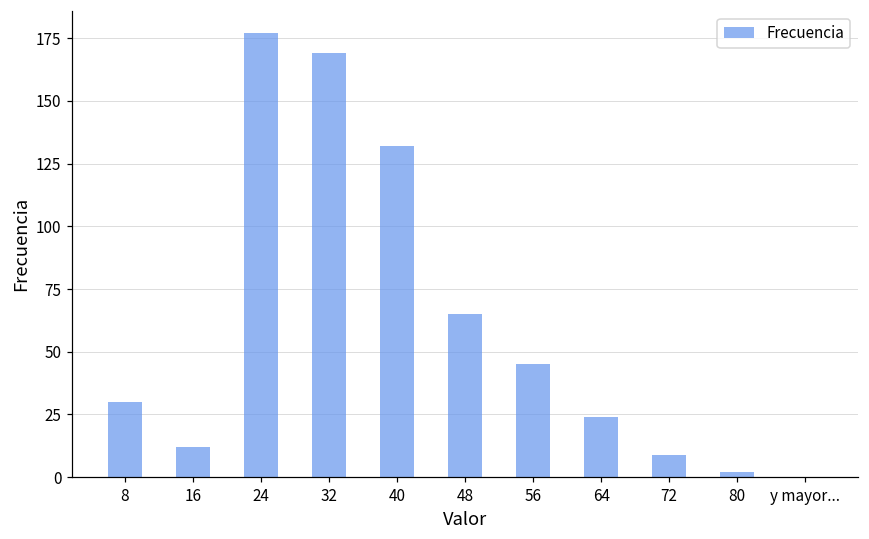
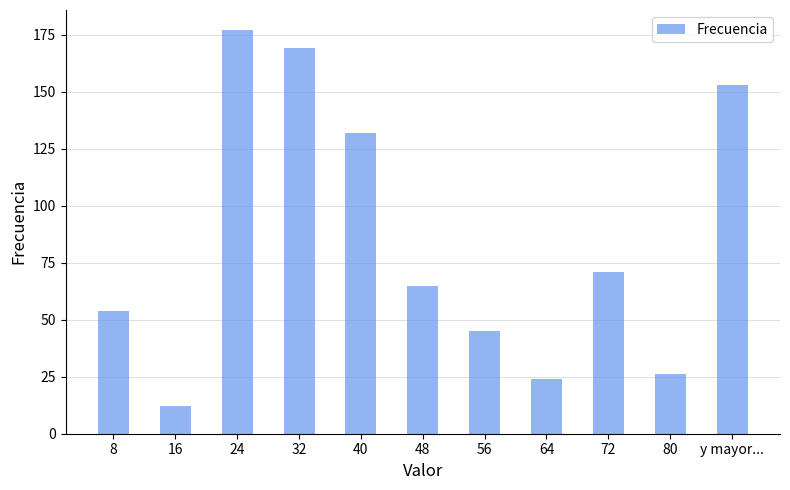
8: 30 -> 54
72: 9 -> 71
80: 2 -> 26
y mayor...: 0 -> 153
